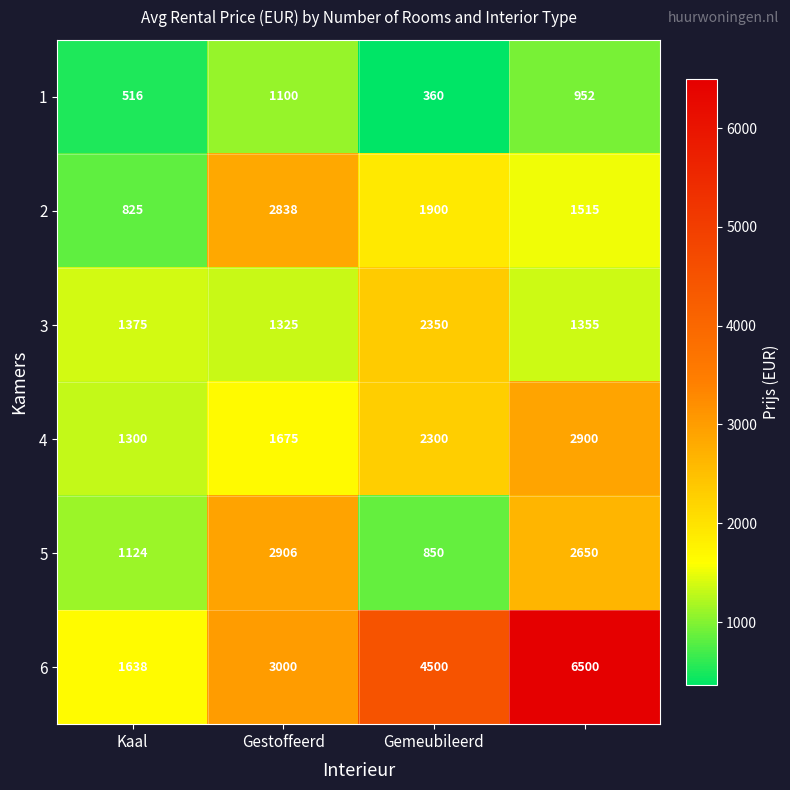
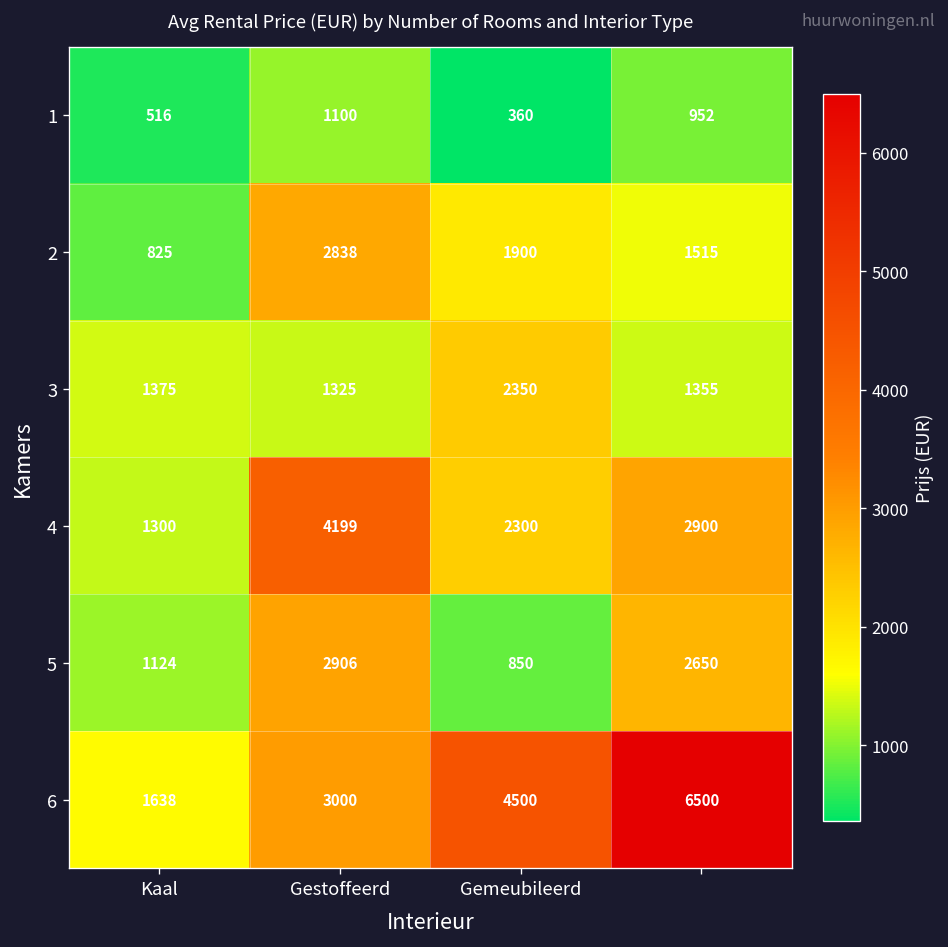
4, Gestoffeerd: 1675 -> 4199
